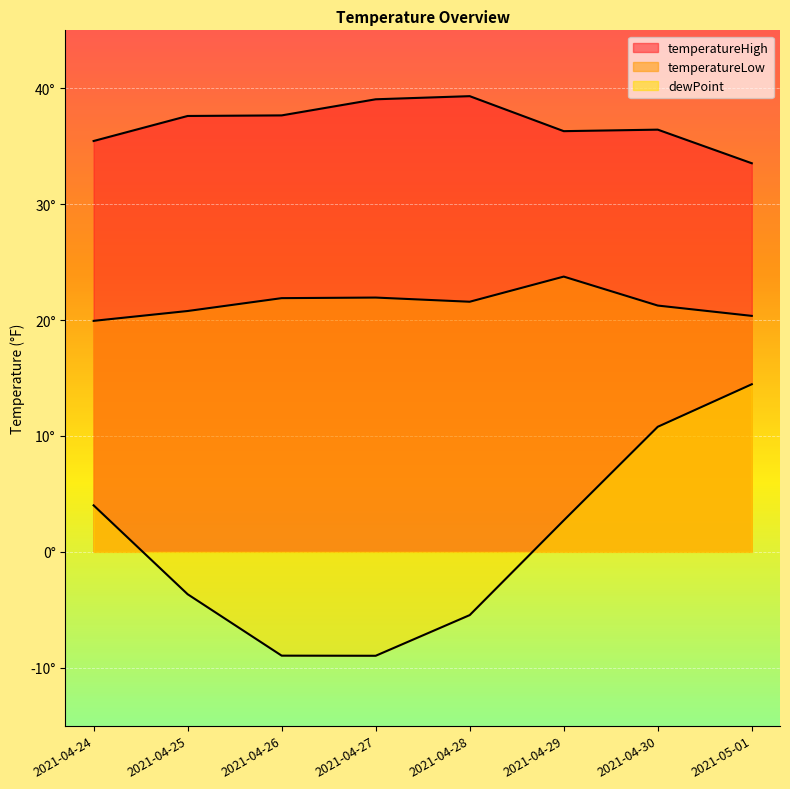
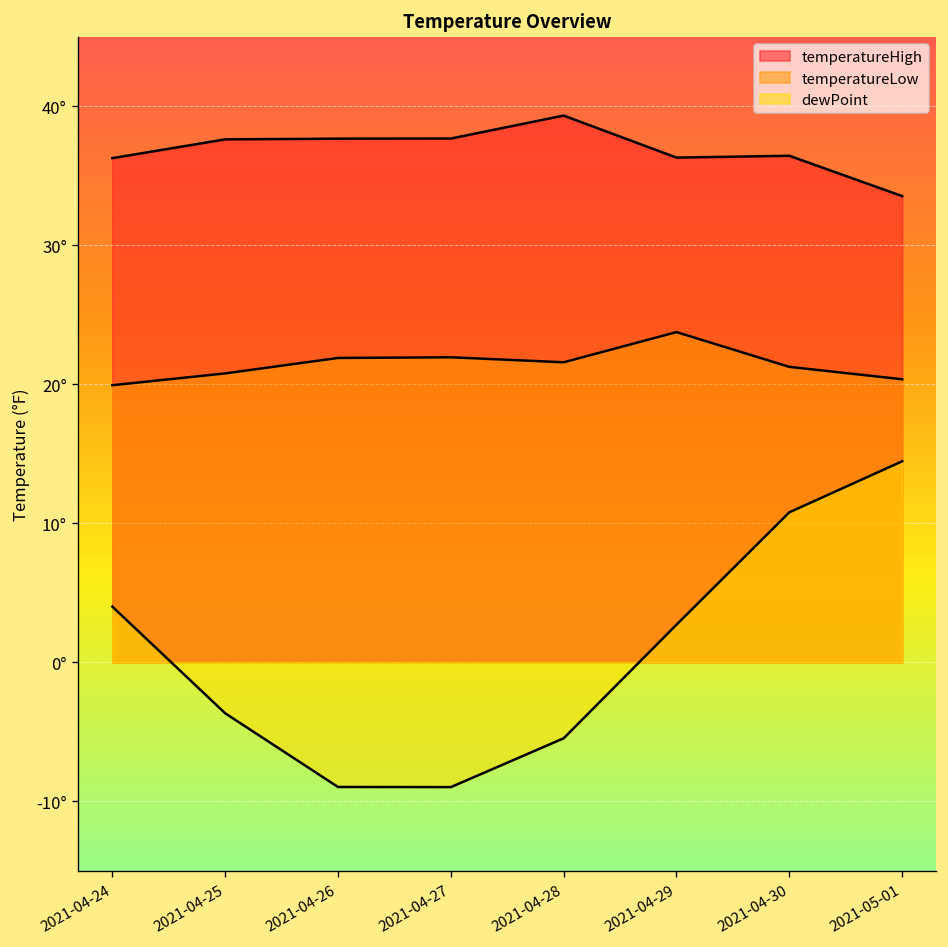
temperatureHigh, 2021-04-24: 35.5° -> 36.3°
temperatureHigh, 2021-04-27: 39.1° -> 37.7°
